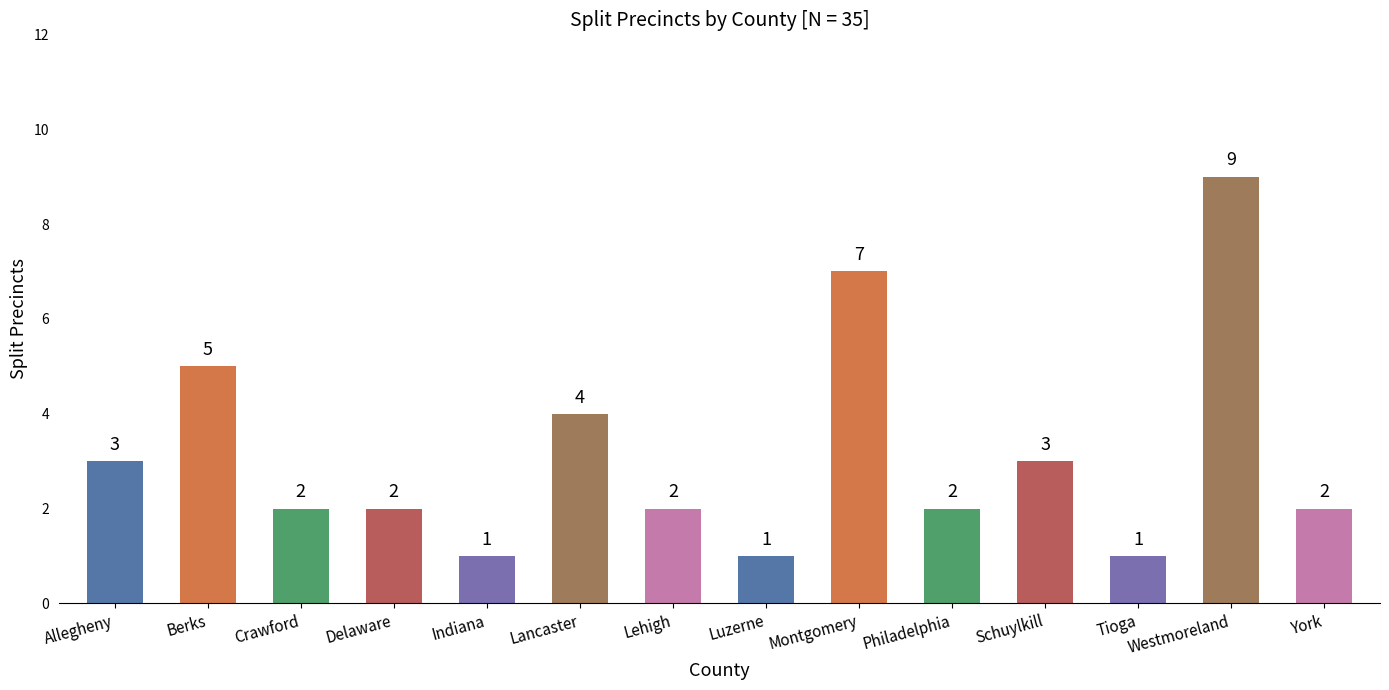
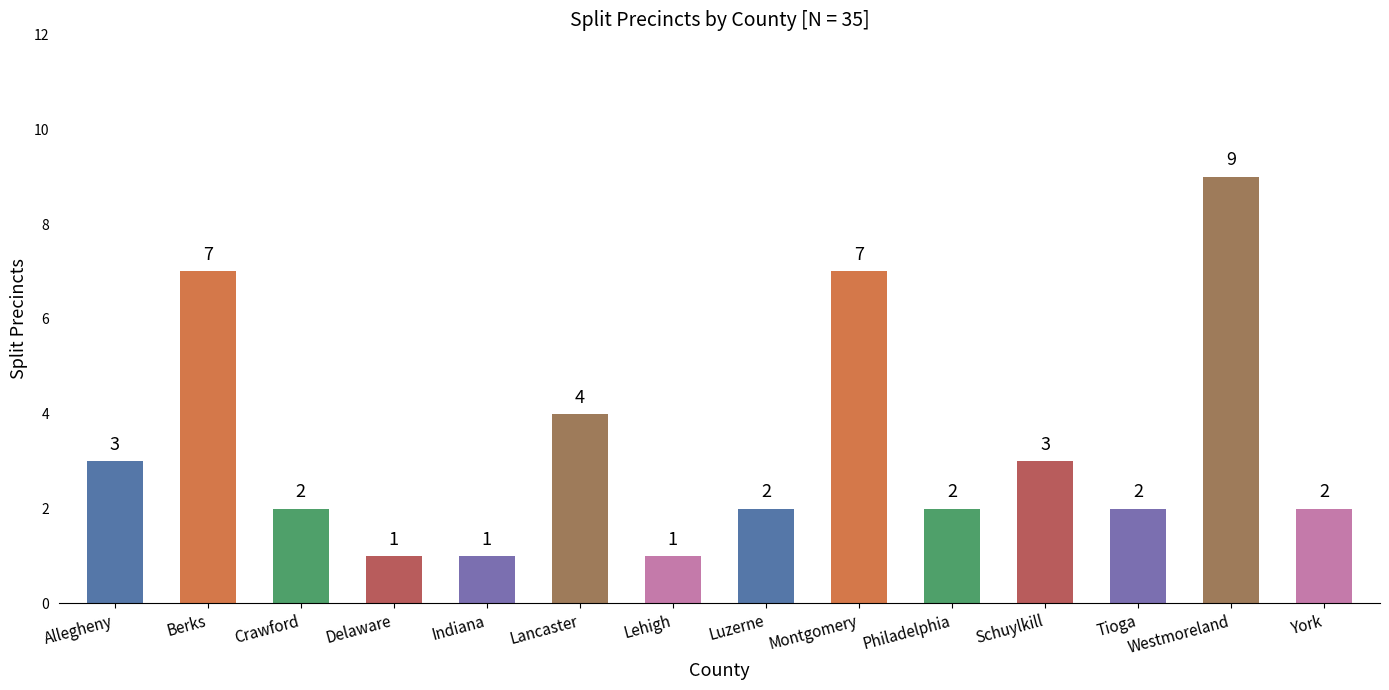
Berks: 5 -> 7
Delaware: 2 -> 1
Lehigh: 2 -> 1
Luzerne: 1 -> 2
Tioga: 1 -> 2
